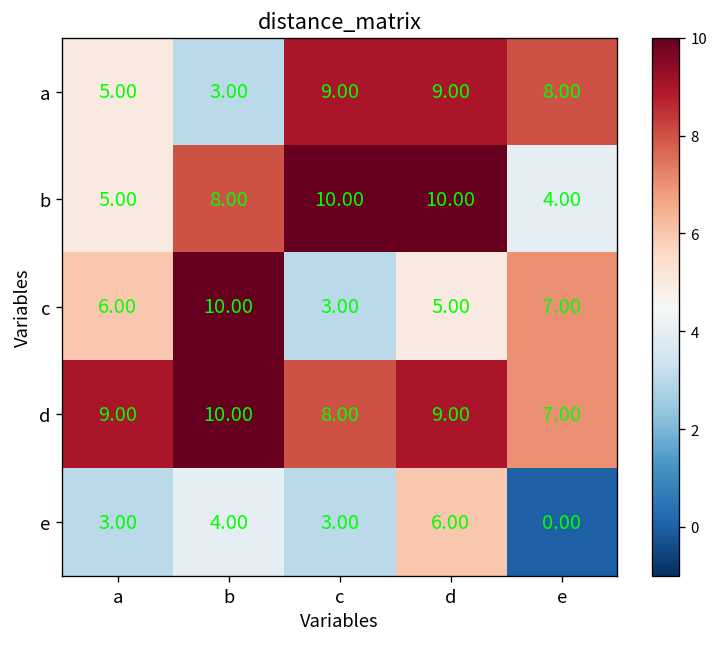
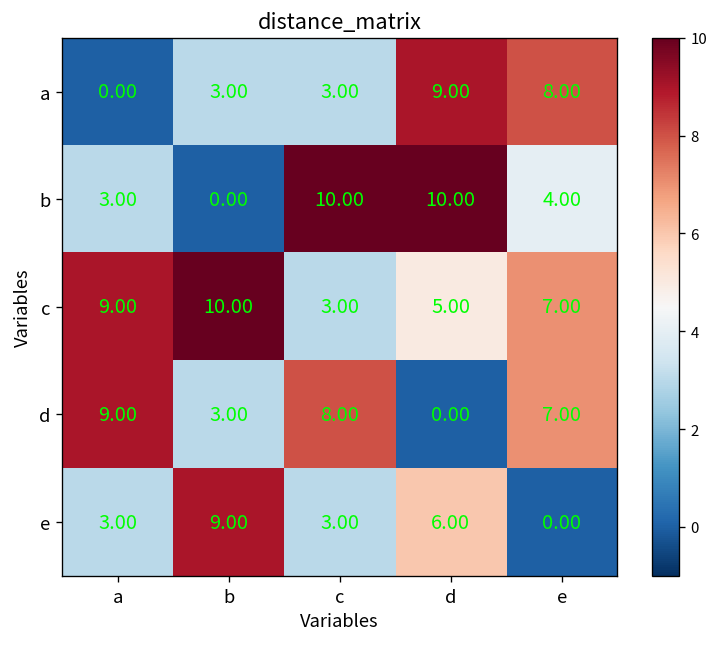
a, a: 5.00 -> 0.00
a, c: 9.00 -> 3.00
b, a: 5.00 -> 3.00
b, b: 8.00 -> 0.00
c, a: 6.00 -> 9.00
d, b: 10.00 -> 3.00
d, d: 9.00 -> 0.00
e, b: 4.00 -> 9.00
